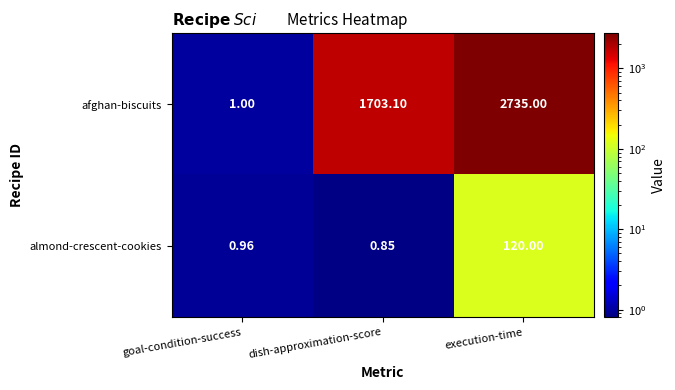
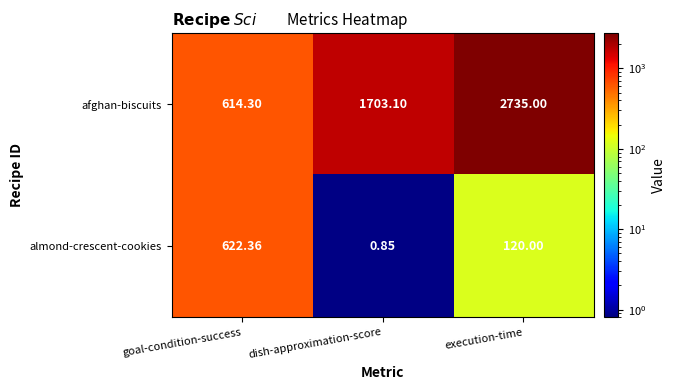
afghan-biscuits, goal-condition-success: 1.00 -> 614.30
almond-crescent-cookies, goal-condition-success: 0.96 -> 622.36
